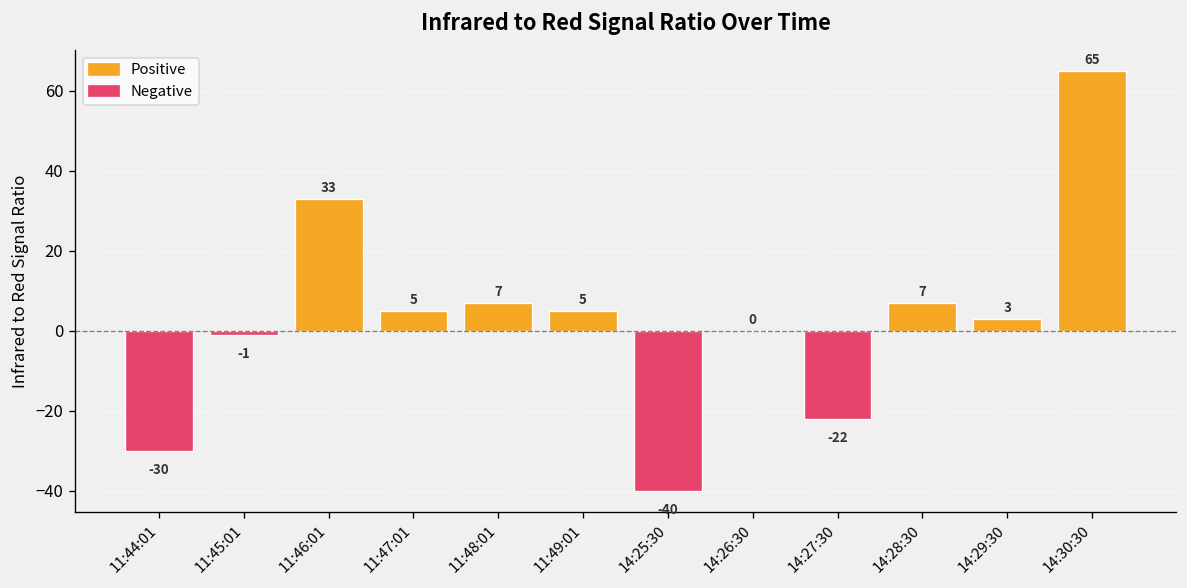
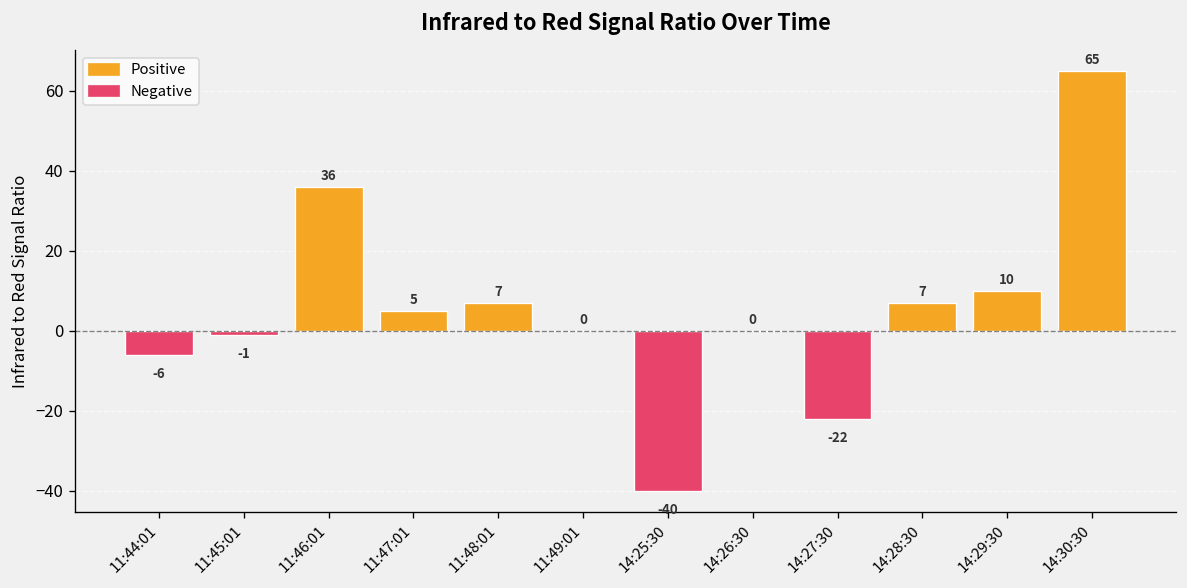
11:44:01: -30 -> -6
11:46:01: 33 -> 36
11:49:01: 5 -> 0
14:29:30: 3 -> 10
